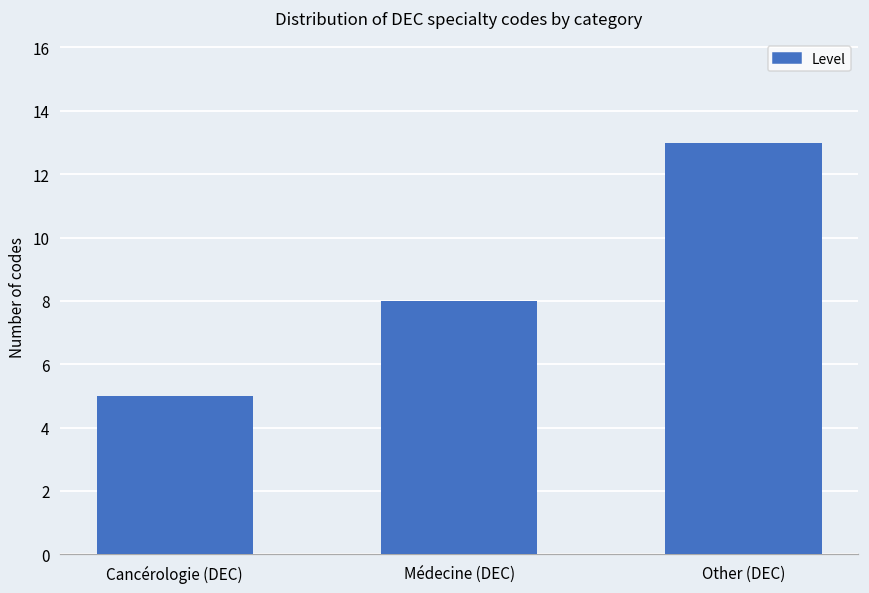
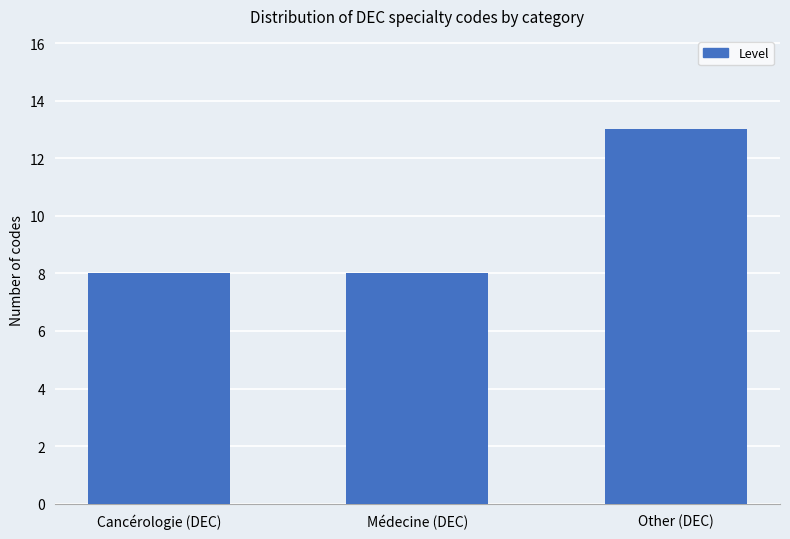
Cancérologie (DEC): 5 -> 8
